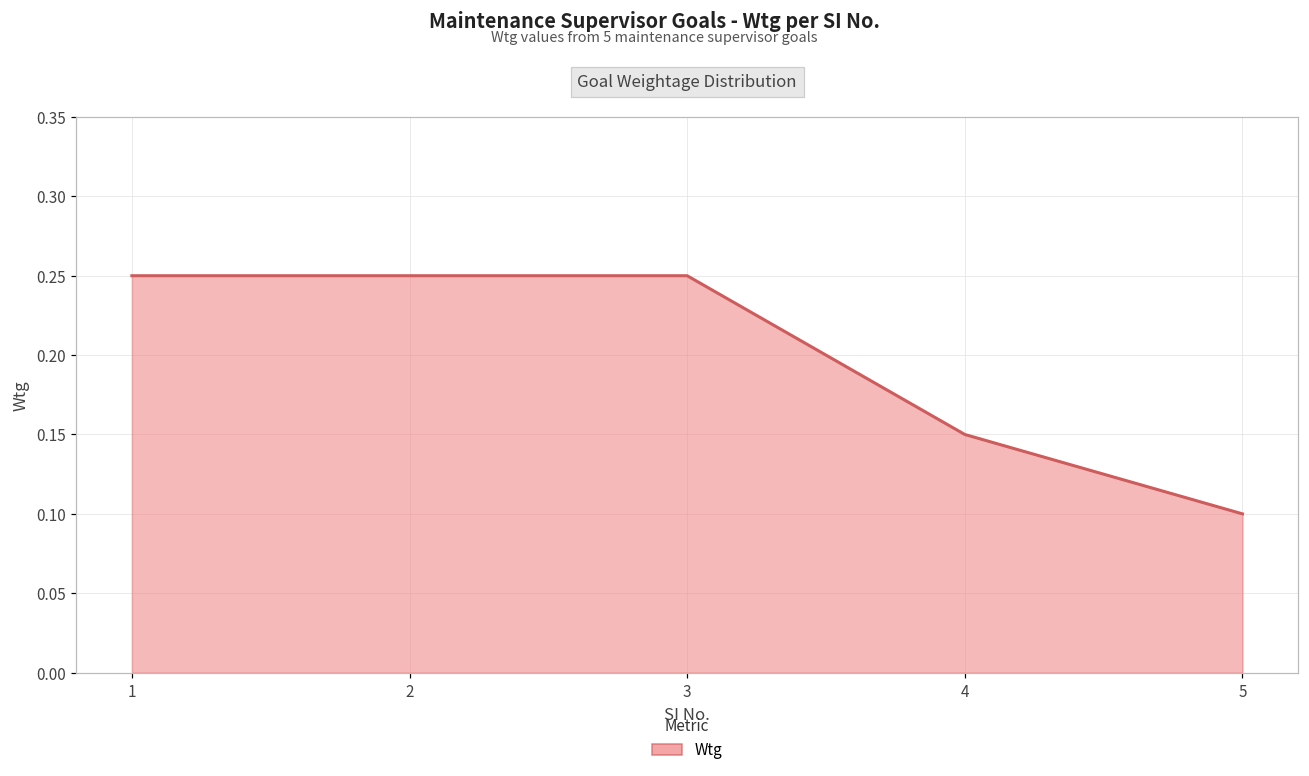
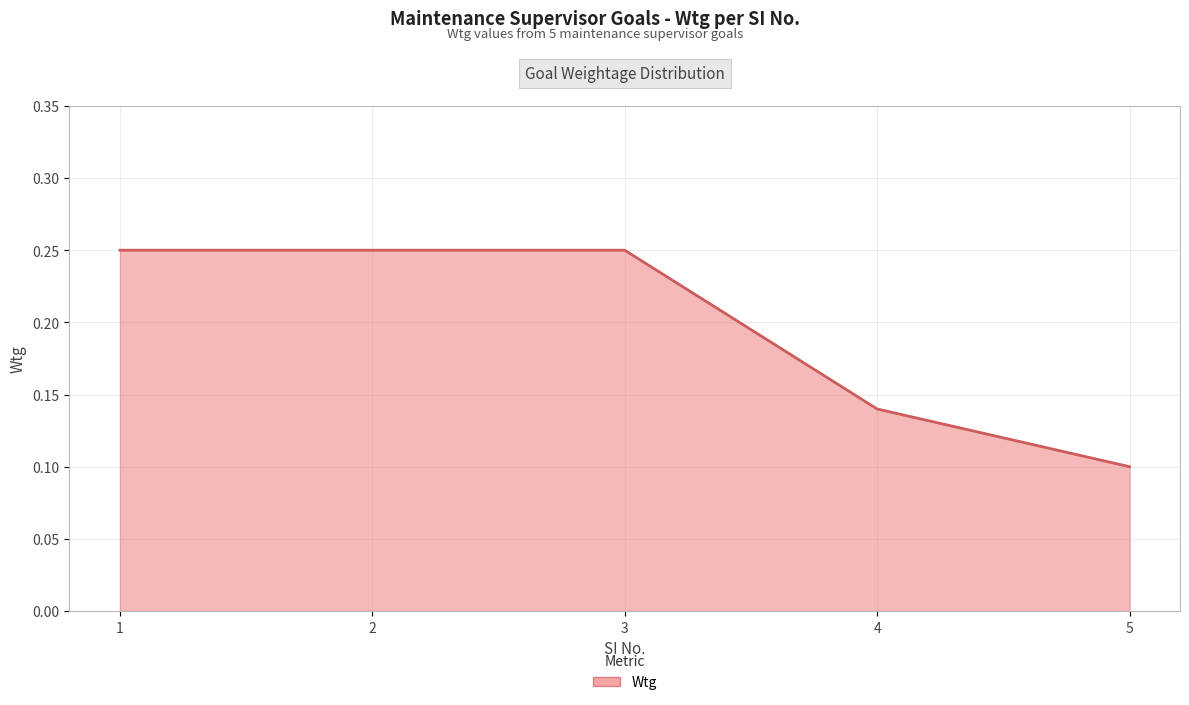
4: 0.15 -> 0.14
